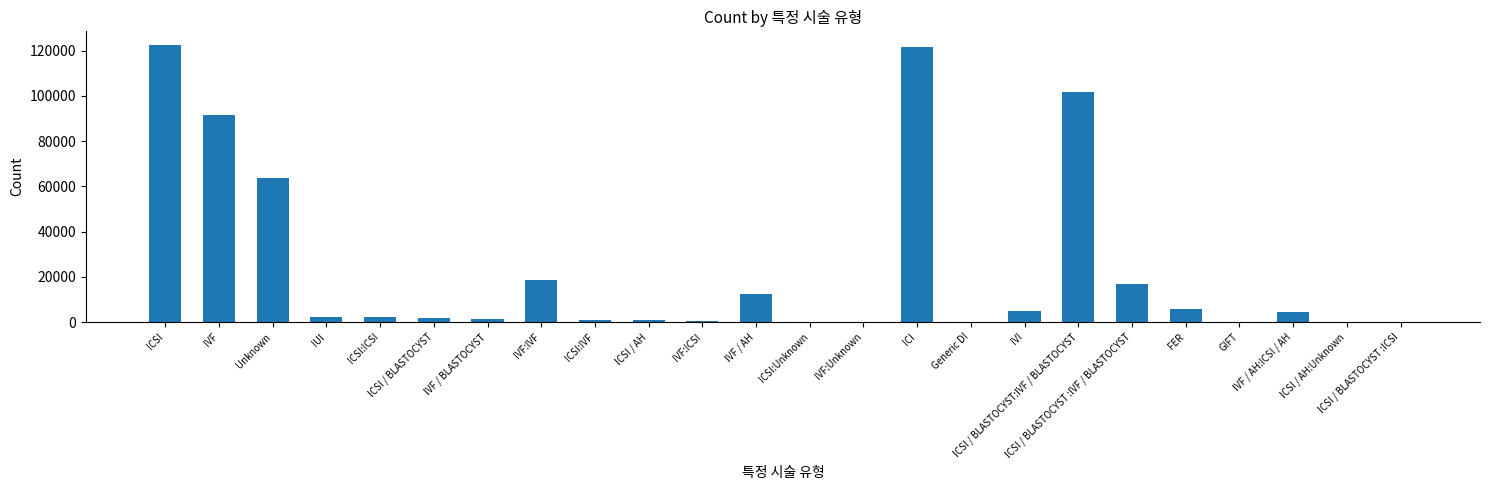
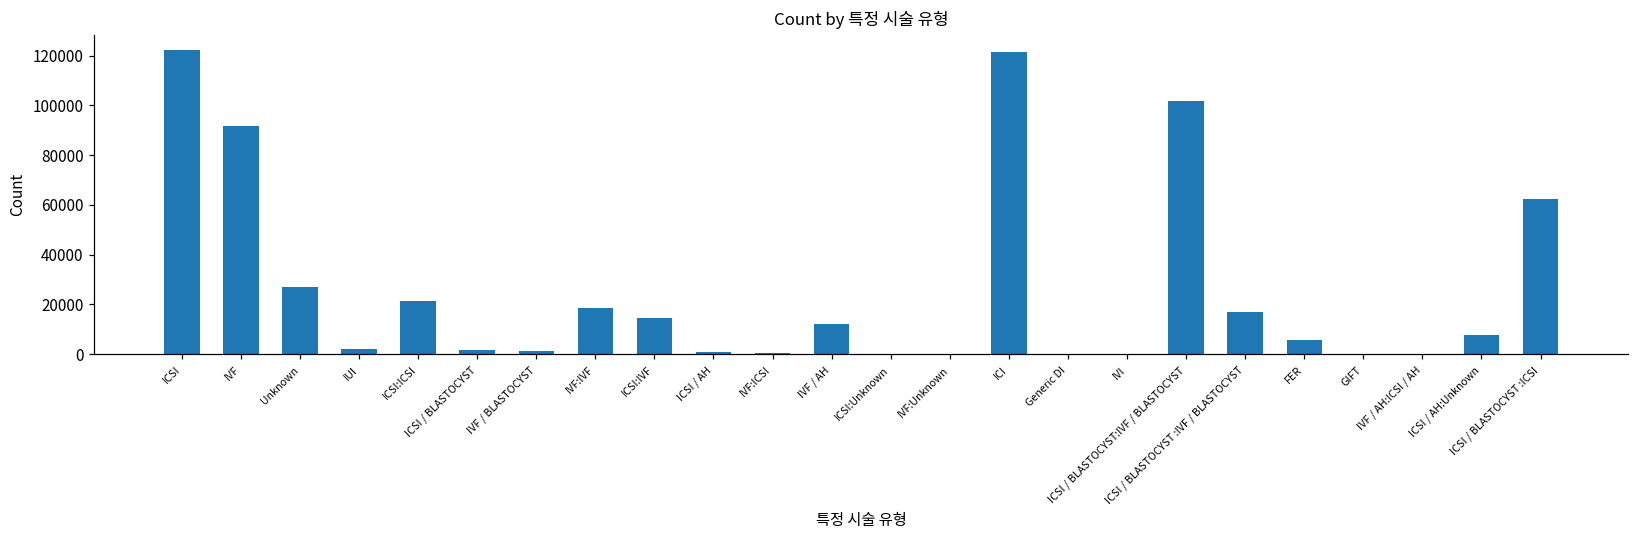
Unknown: 64000 -> 27000
ICSI:ICSI: 2000 -> 21000
ICSI:IVF: 1000 -> 15000
IVI: 5000 -> 0
IVF / AH:ICSI / AH: 4000 -> 0
ICSI / AH:Unknown: 0 -> 8000
ICSI / BLASTOCYST :ICSI: 0 -> 62000
